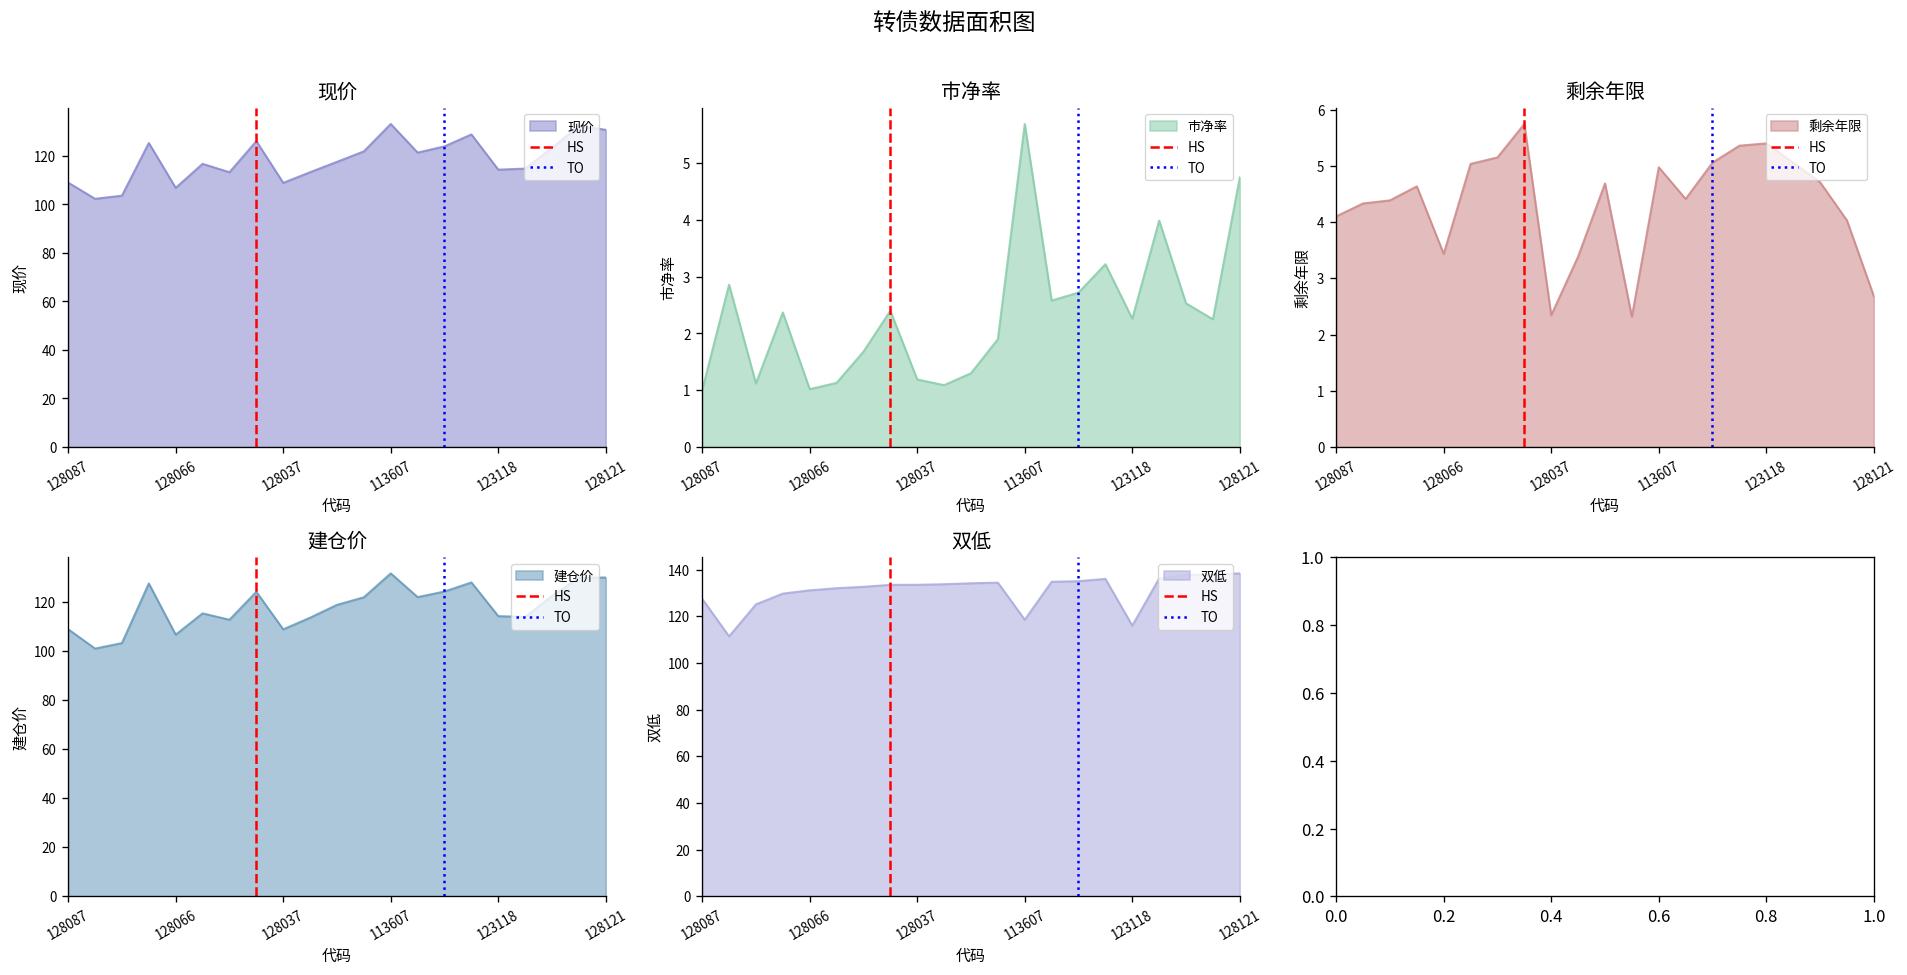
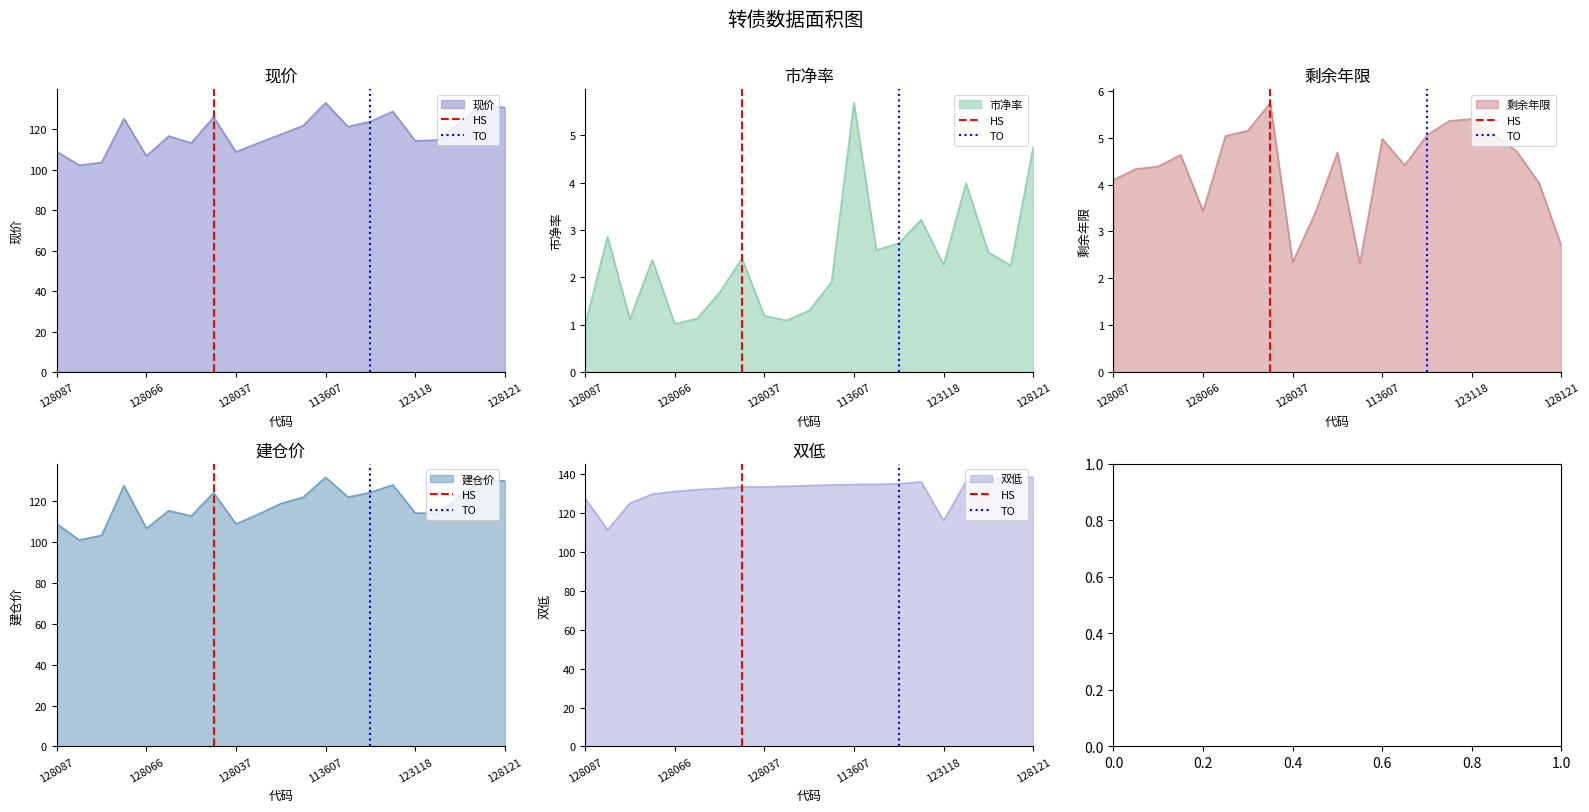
双低, 113607: 119 -> 135
